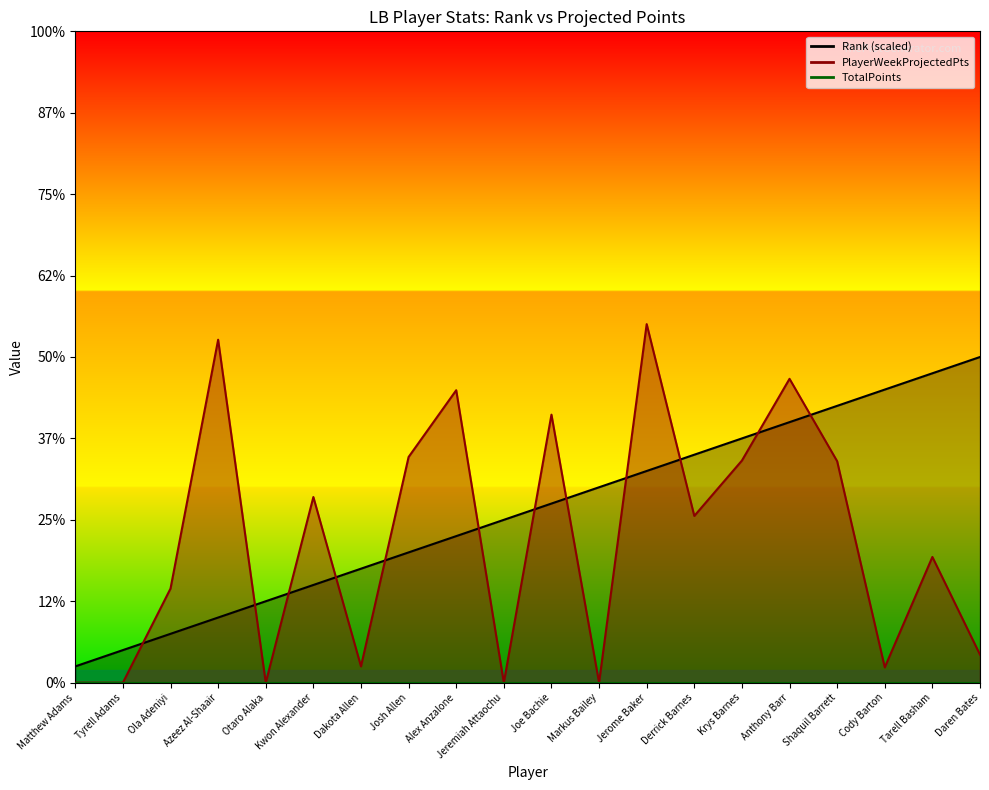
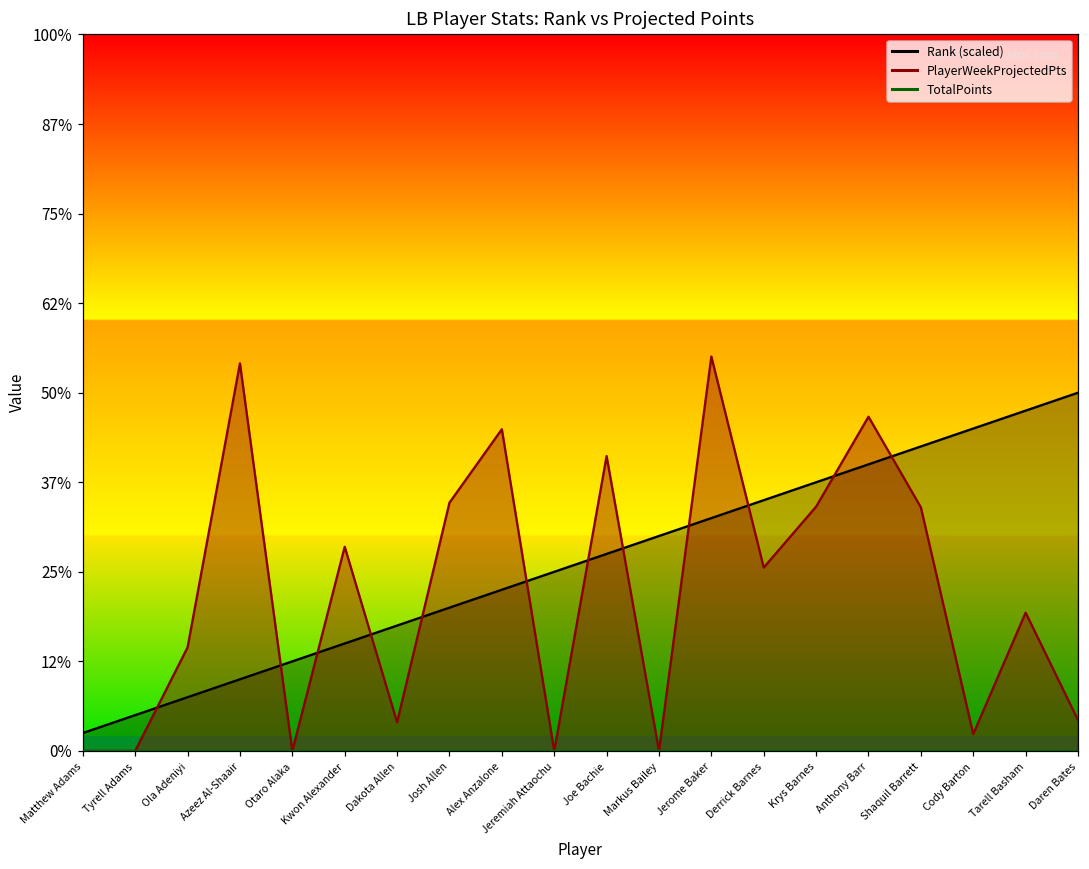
PlayerWeekProjectedPts, Azeez Al-Shaair: 53% -> 54%
PlayerWeekProjectedPts, Dakota Allen: 3% -> 4%
